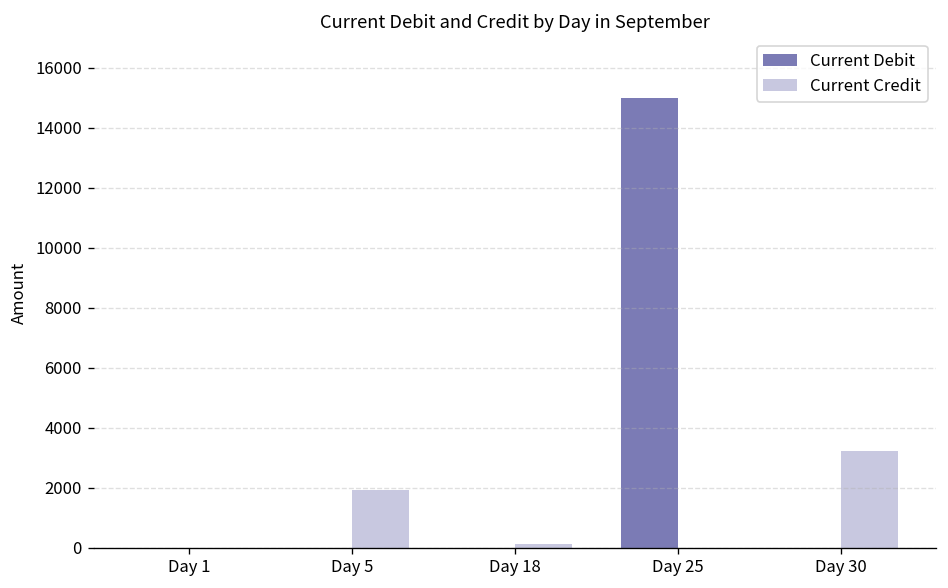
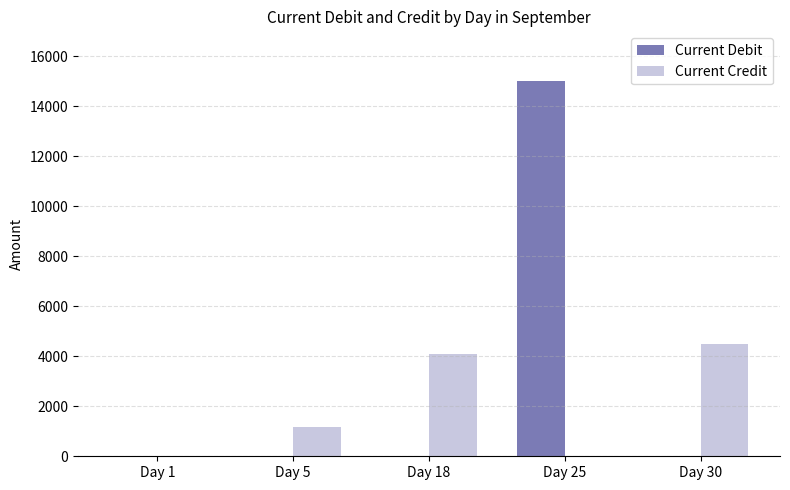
Current Credit, Day 5: 1900 -> 1200
Current Credit, Day 18: 100 -> 4100
Current Credit, Day 30: 3200 -> 4500
